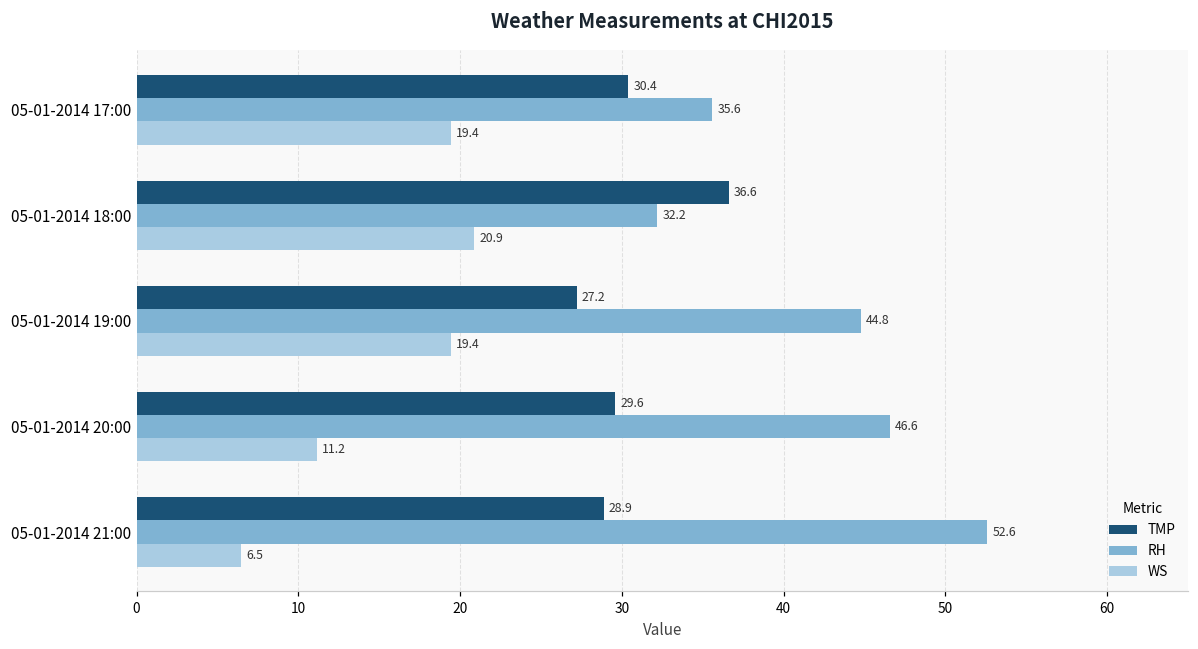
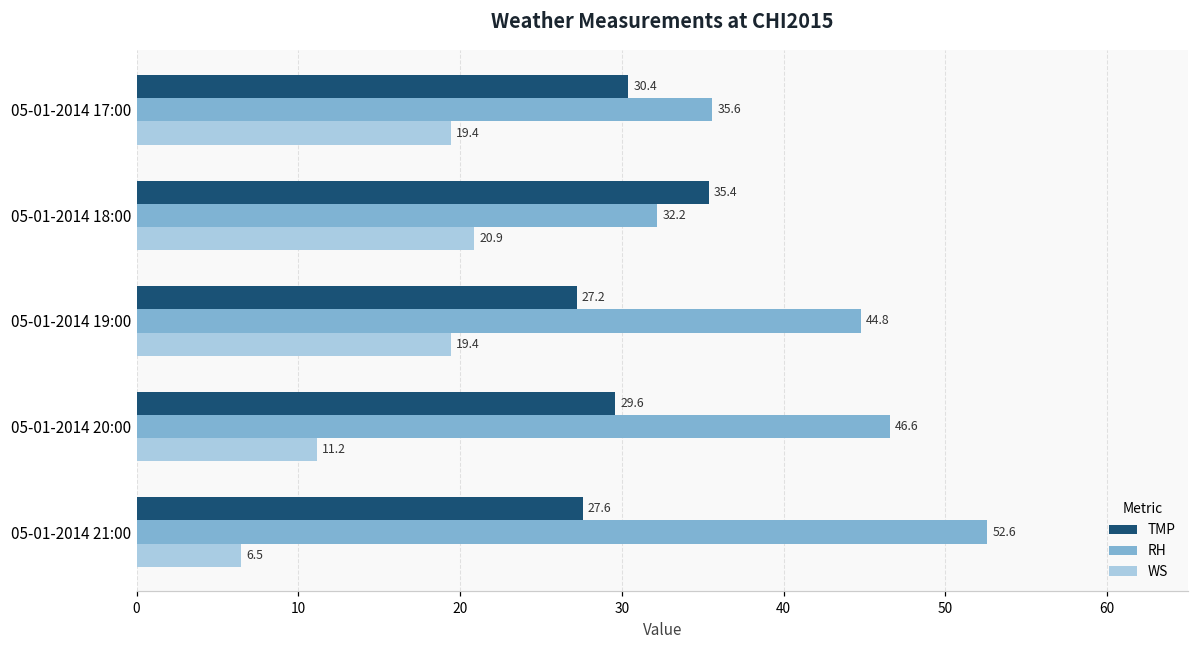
TMP, 05-01-2014 18:00: 36.6 -> 35.4
TMP, 05-01-2014 21:00: 28.9 -> 27.6
